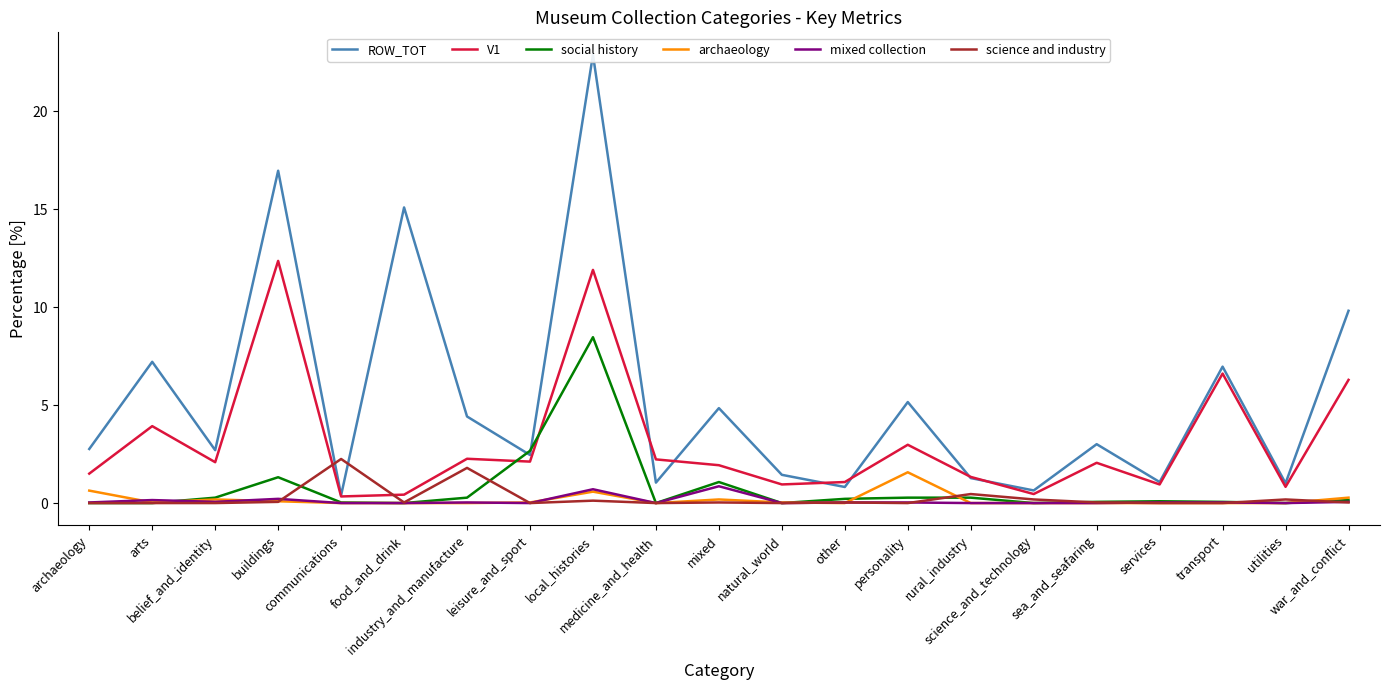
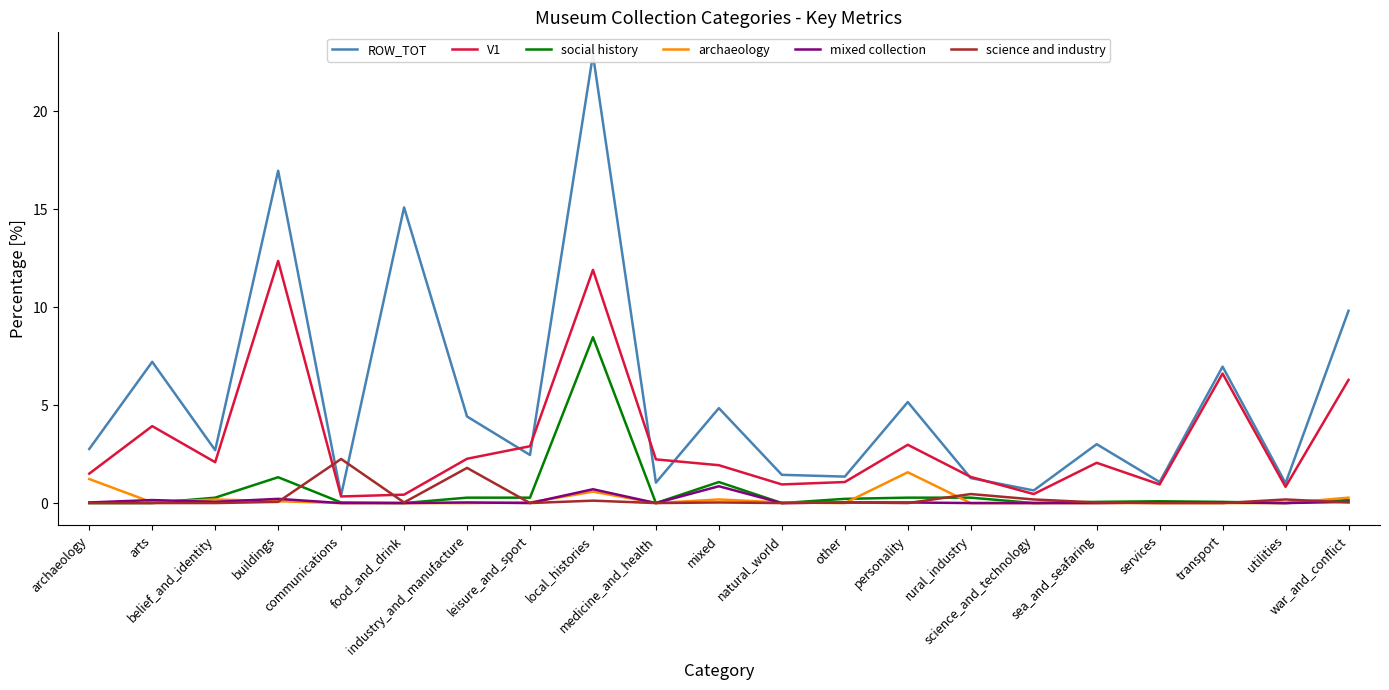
archaeology, archaeology: 0.6 -> 1.2
V1, leisure_and_sport: 2.1 -> 2.9
social history, leisure_and_sport: 2.7 -> 0.3
ROW_TOT, other: 0.8 -> 1.4
